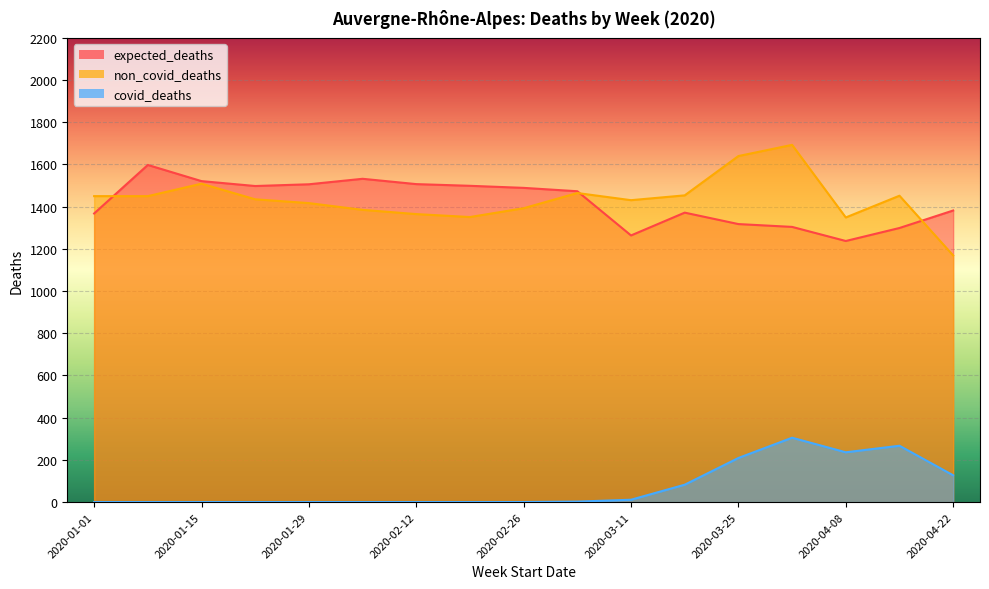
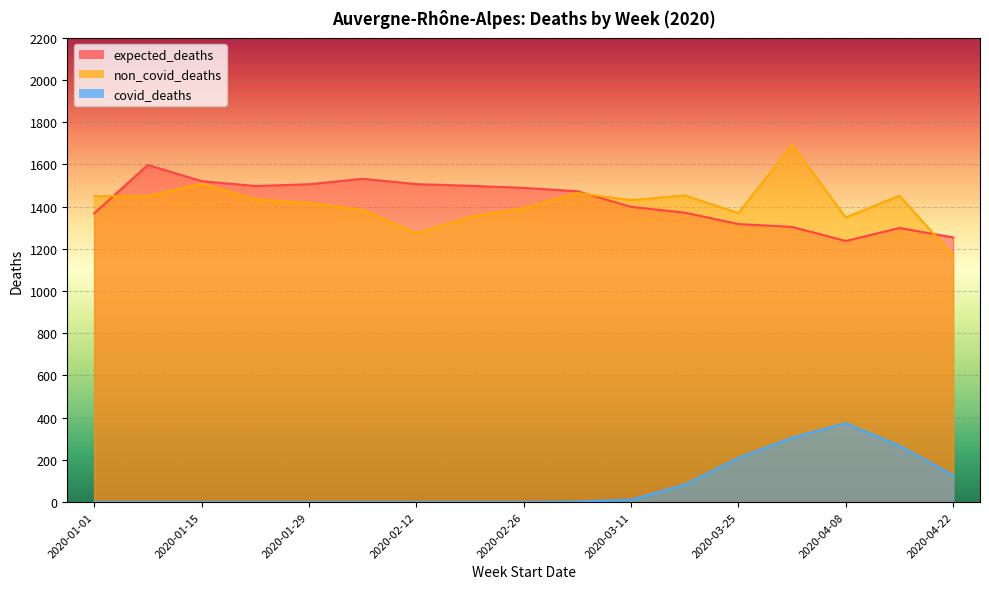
non_covid_deaths, 2020-02-12: 1360 -> 1270
expected_deaths, 2020-03-11: 1260 -> 1400
non_covid_deaths, 2020-03-25: 1640 -> 1370
covid_deaths, 2020-04-08: 240 -> 370
expected_deaths, 2020-04-22: 1380 -> 1250
